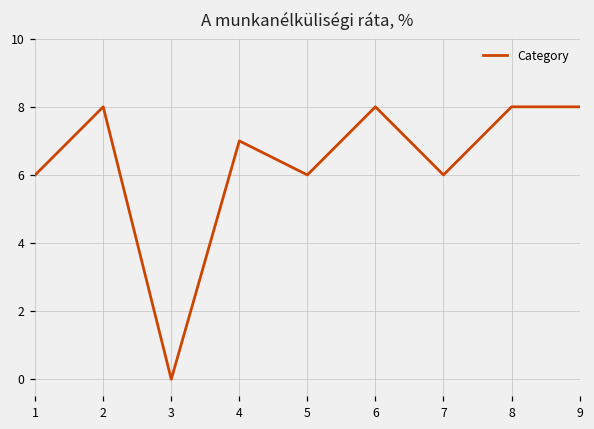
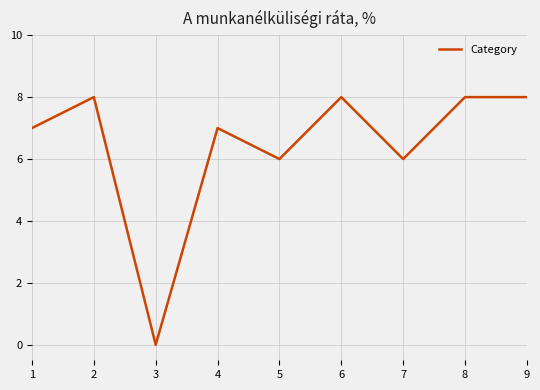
1: 6 -> 7
